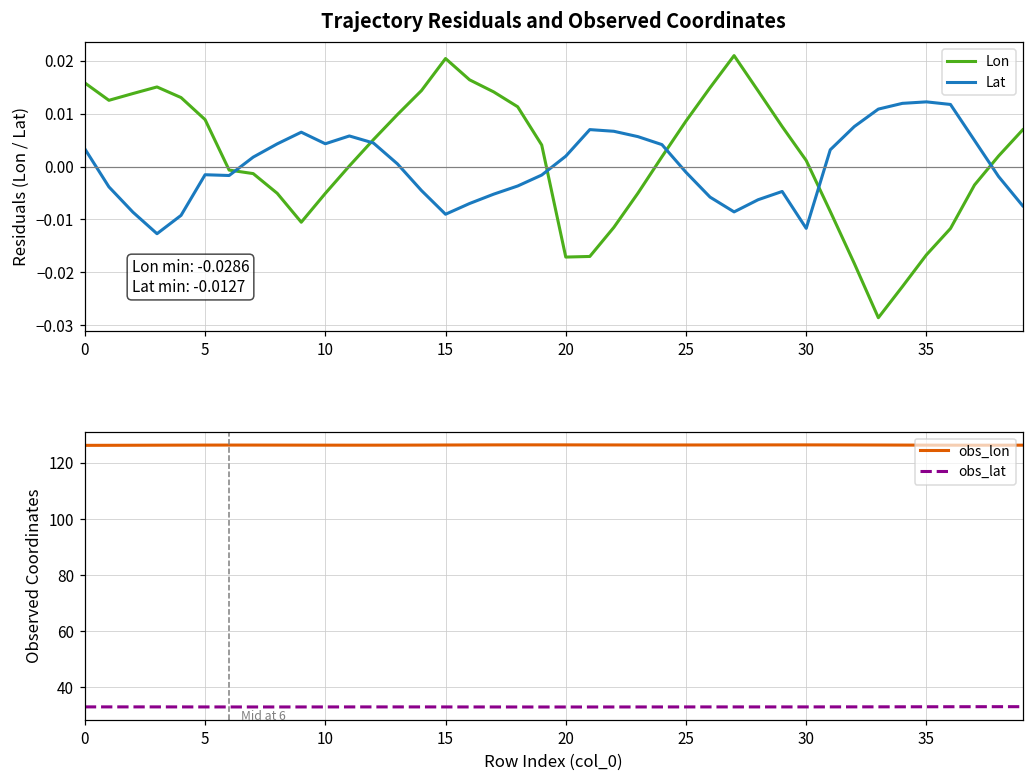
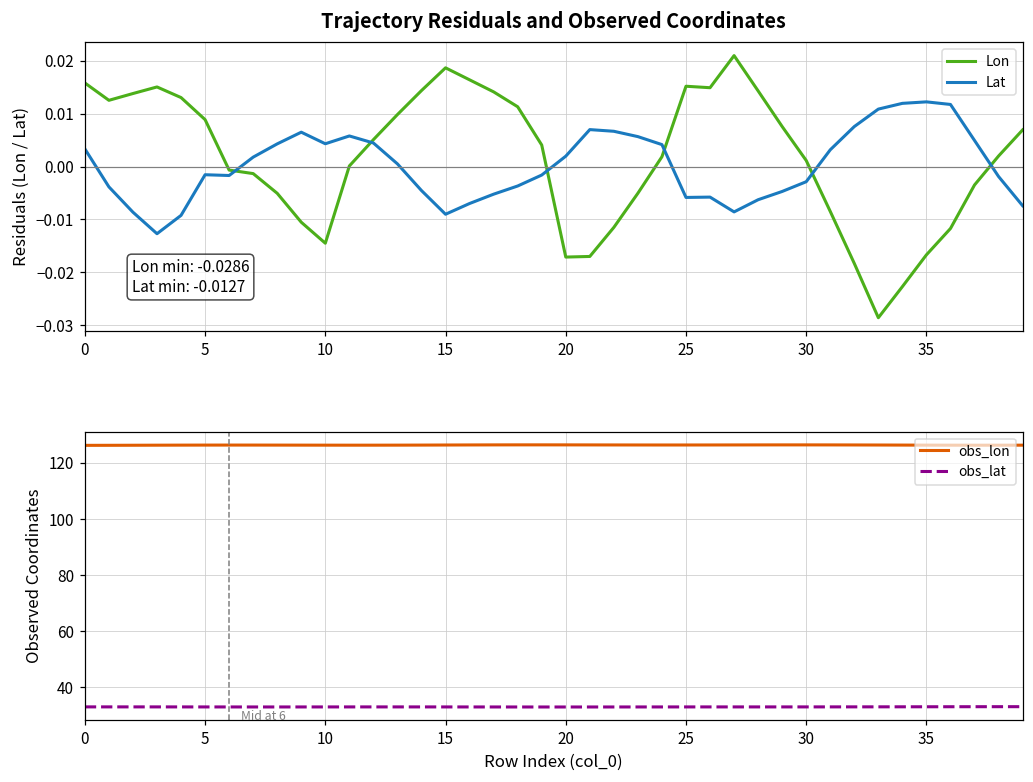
Trajectory Residuals and Observed Coordinates, Lon, 10: -0.005 -> -0.014
Trajectory Residuals and Observed Coordinates, Lon, 15: 0.020 -> 0.019
Trajectory Residuals and Observed Coordinates, Lon, 25: 0.009 -> 0.015
Trajectory Residuals and Observed Coordinates, Lat, 25: -0.001 -> -0.006
Trajectory Residuals and Observed Coordinates, Lat, 30: -0.012 -> -0.003
